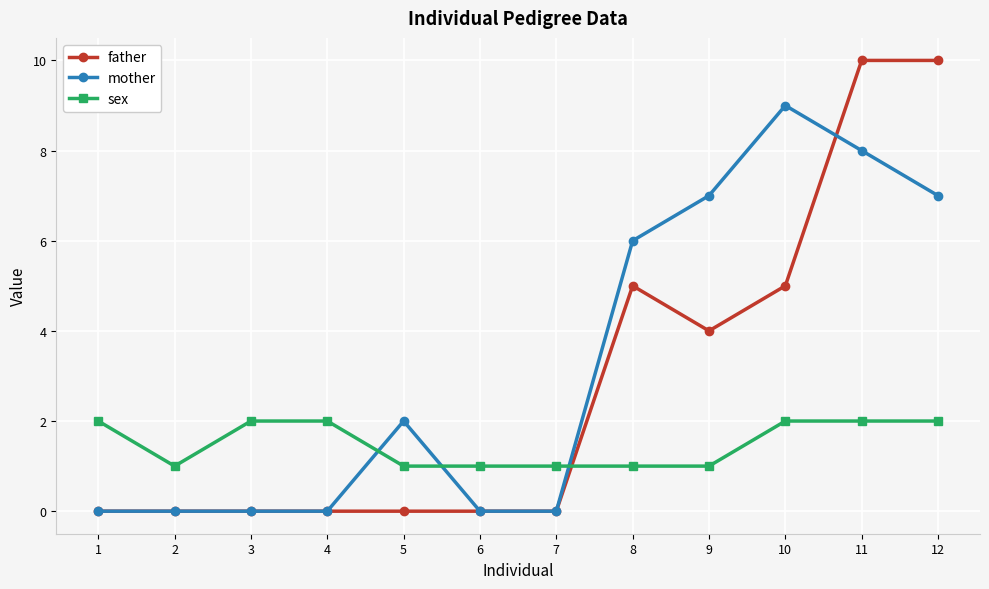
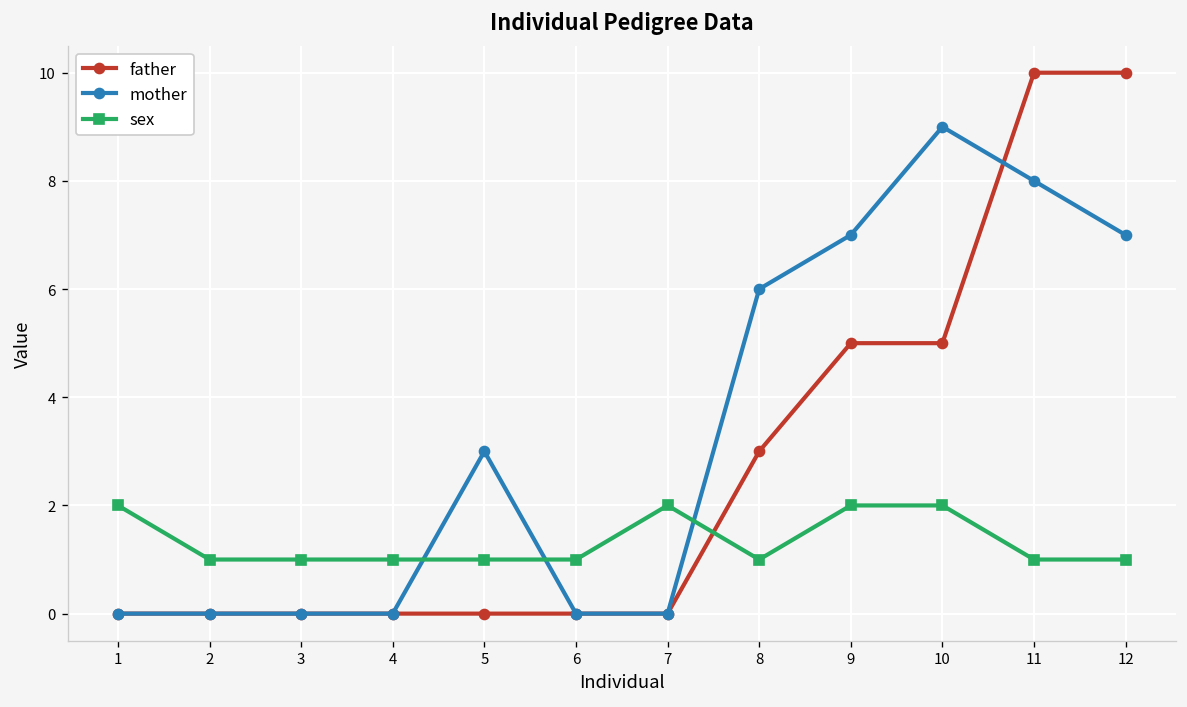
sex, 3: 2 -> 1
sex, 4: 2 -> 1
mother, 5: 2 -> 3
sex, 7: 1 -> 2
father, 8: 5 -> 3
father, 9: 4 -> 5
sex, 9: 1 -> 2
sex, 11: 2 -> 1
sex, 12: 2 -> 1
